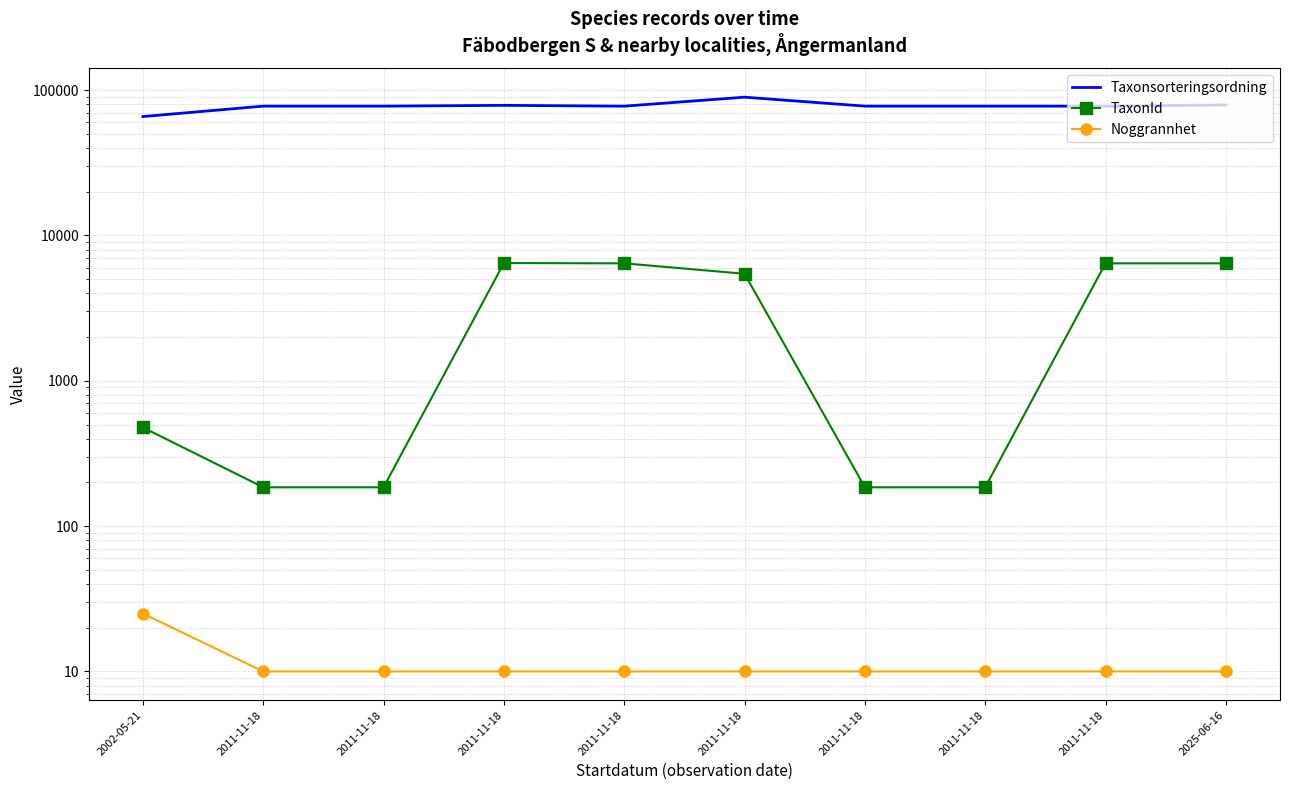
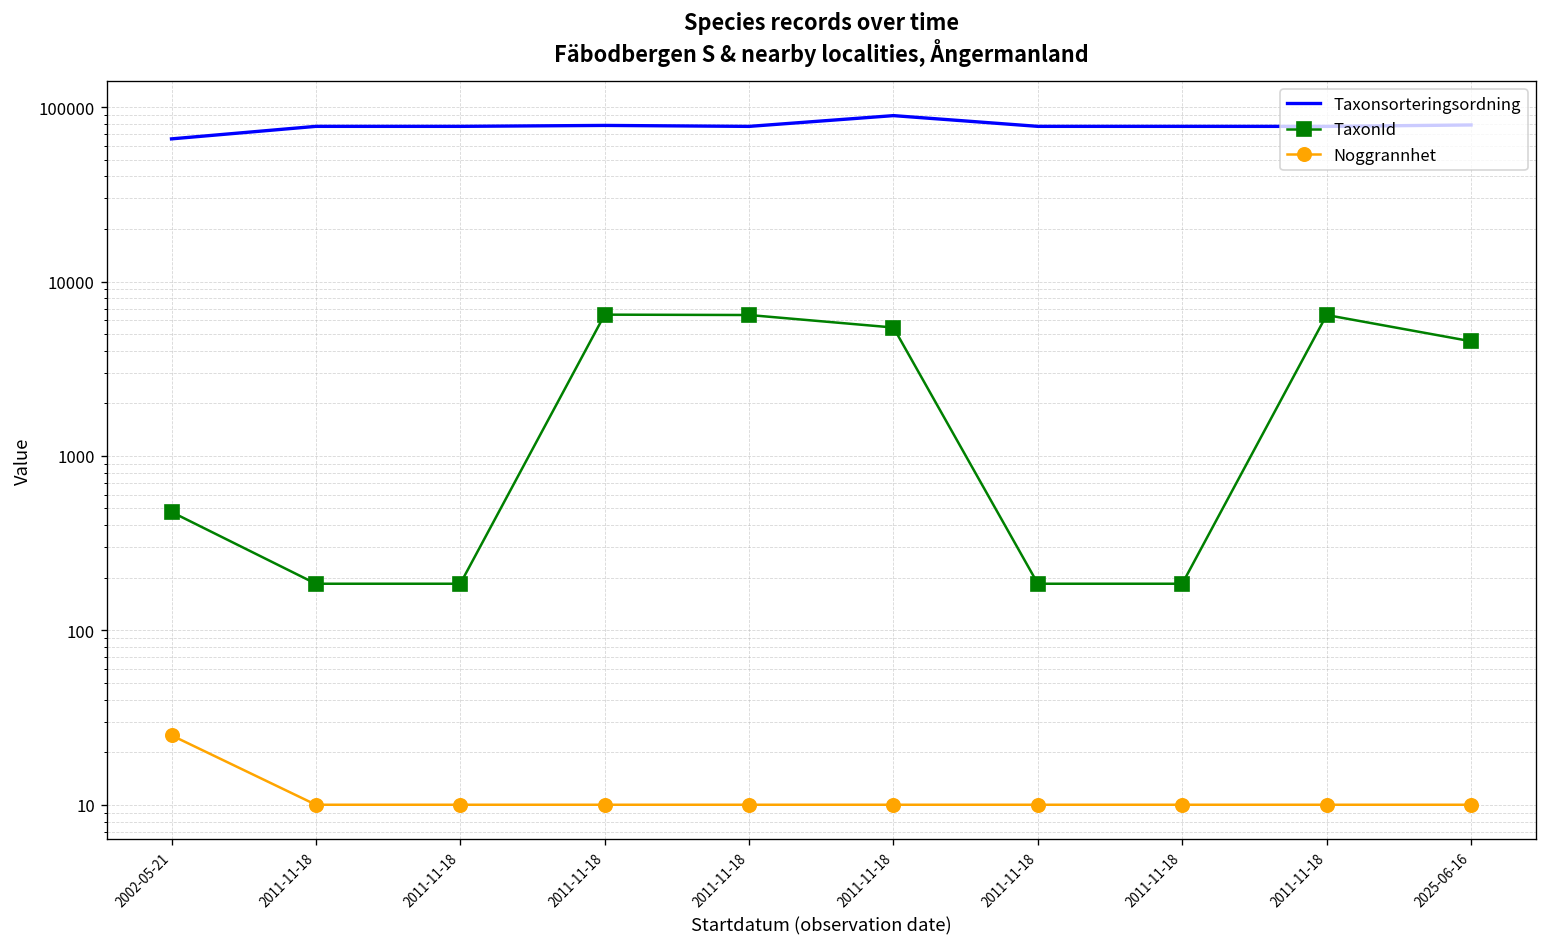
TaxonId, 2025-06-16: 6000 -> 4500
